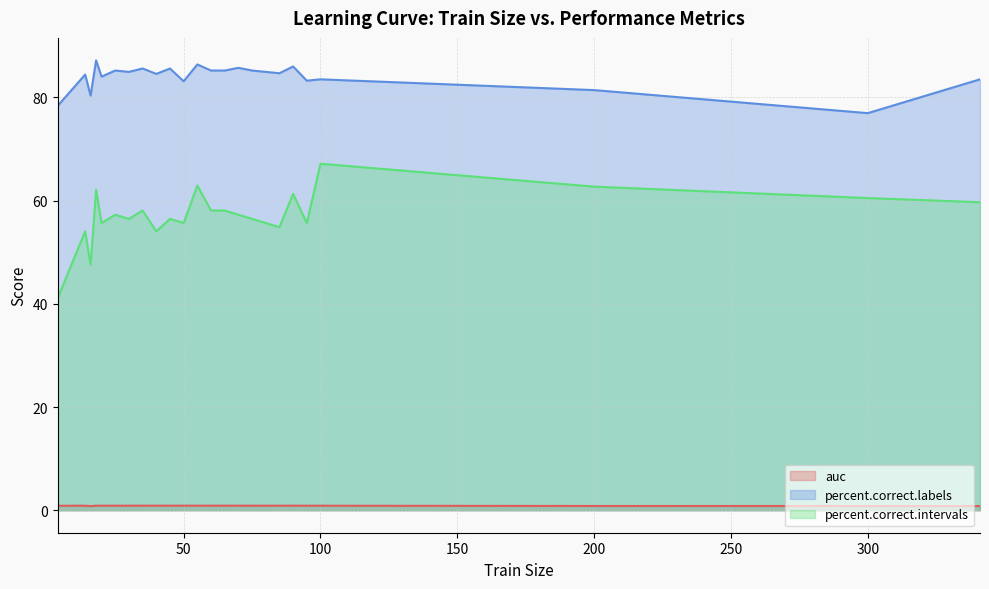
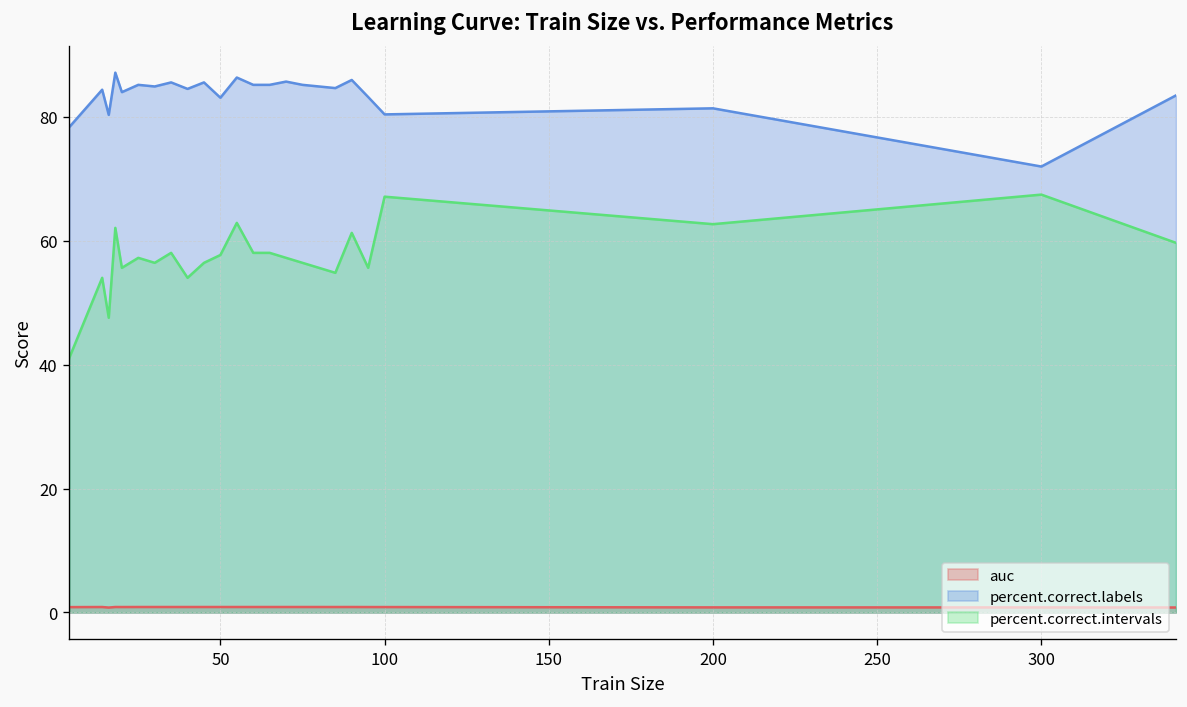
percent.correct.intervals, 50: 56 -> 58
percent.correct.labels, 100: 83 -> 80
percent.correct.labels, 300: 77 -> 72
percent.correct.intervals, 300: 60 -> 67
